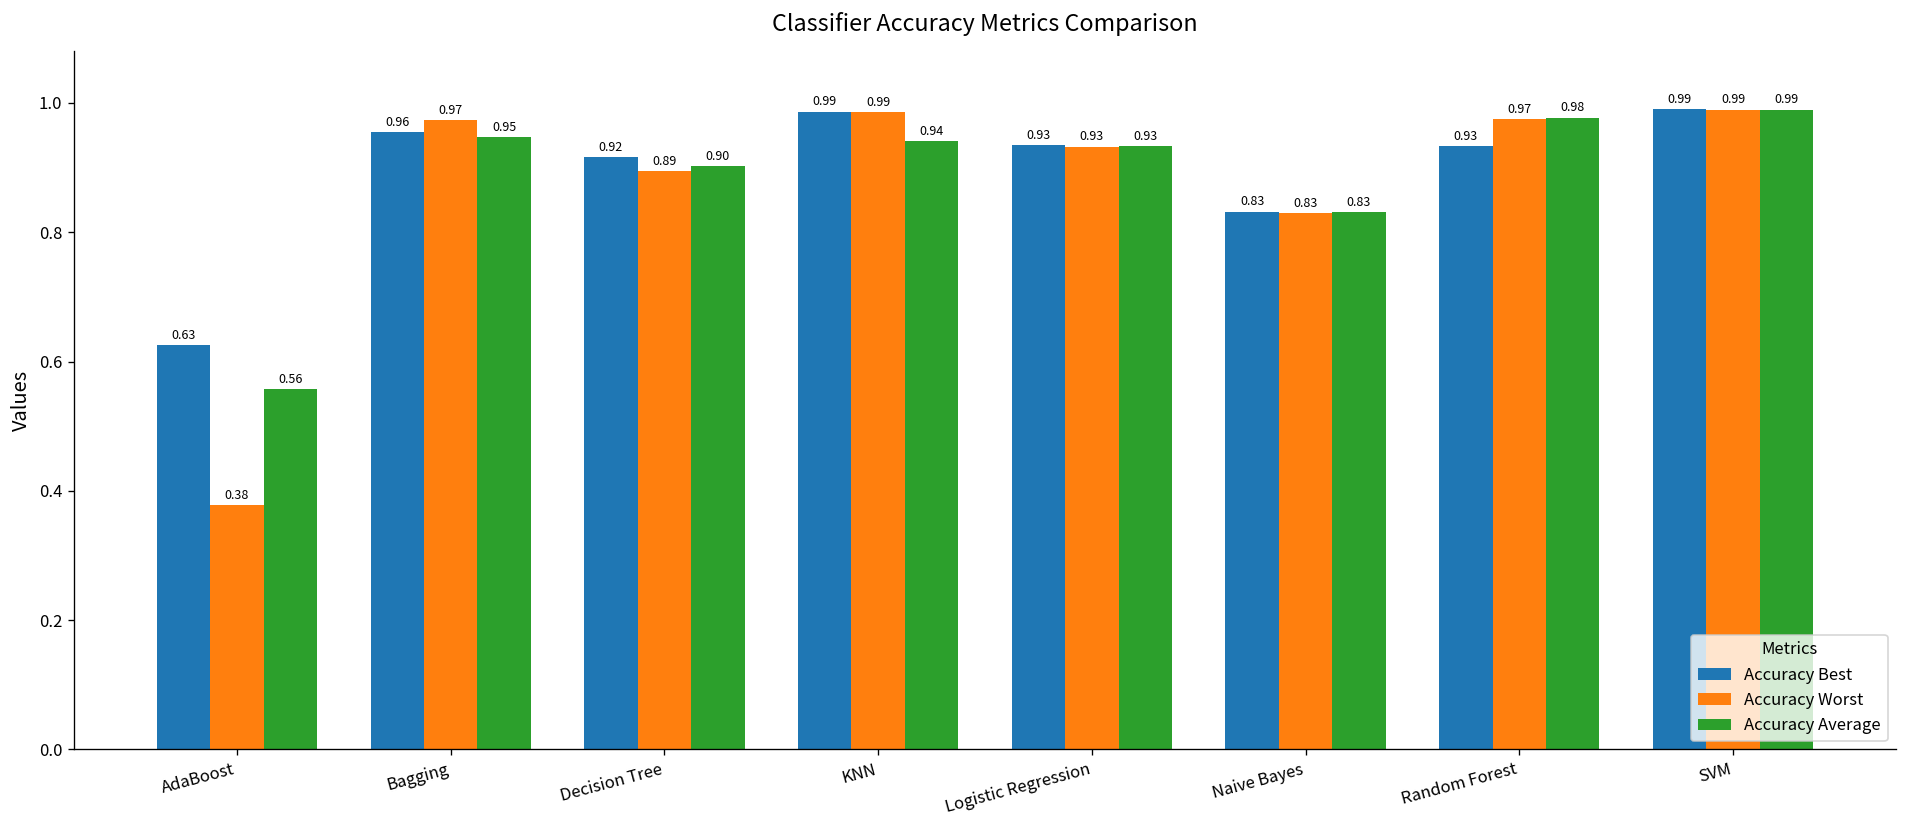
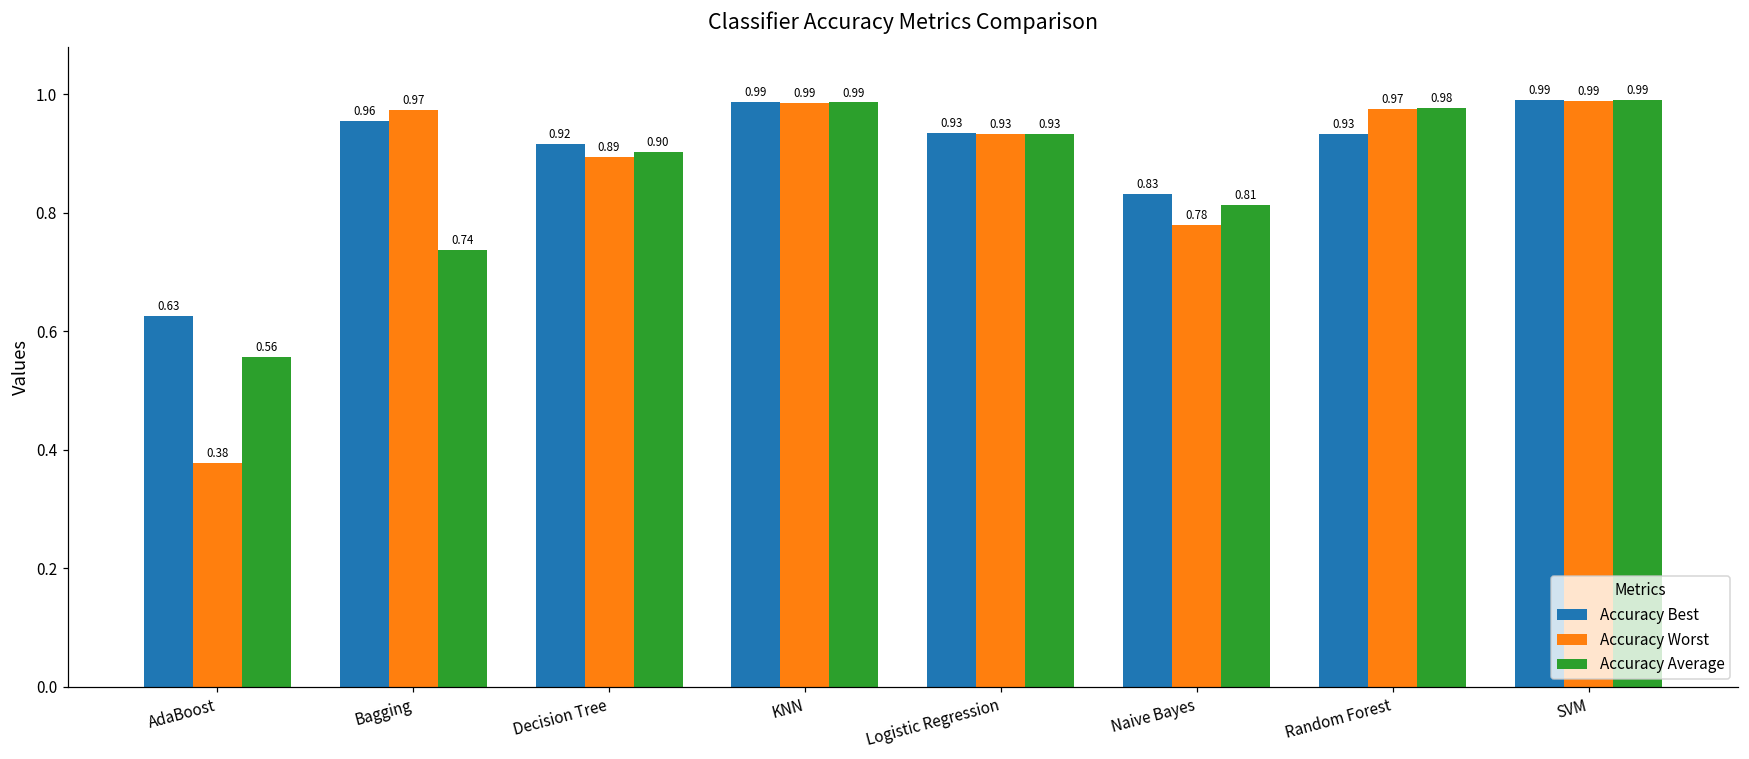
Accuracy Average, Bagging: 0.95 -> 0.74
Accuracy Average, KNN: 0.94 -> 0.99
Accuracy Worst, Naive Bayes: 0.83 -> 0.78
Accuracy Average, Naive Bayes: 0.83 -> 0.81
